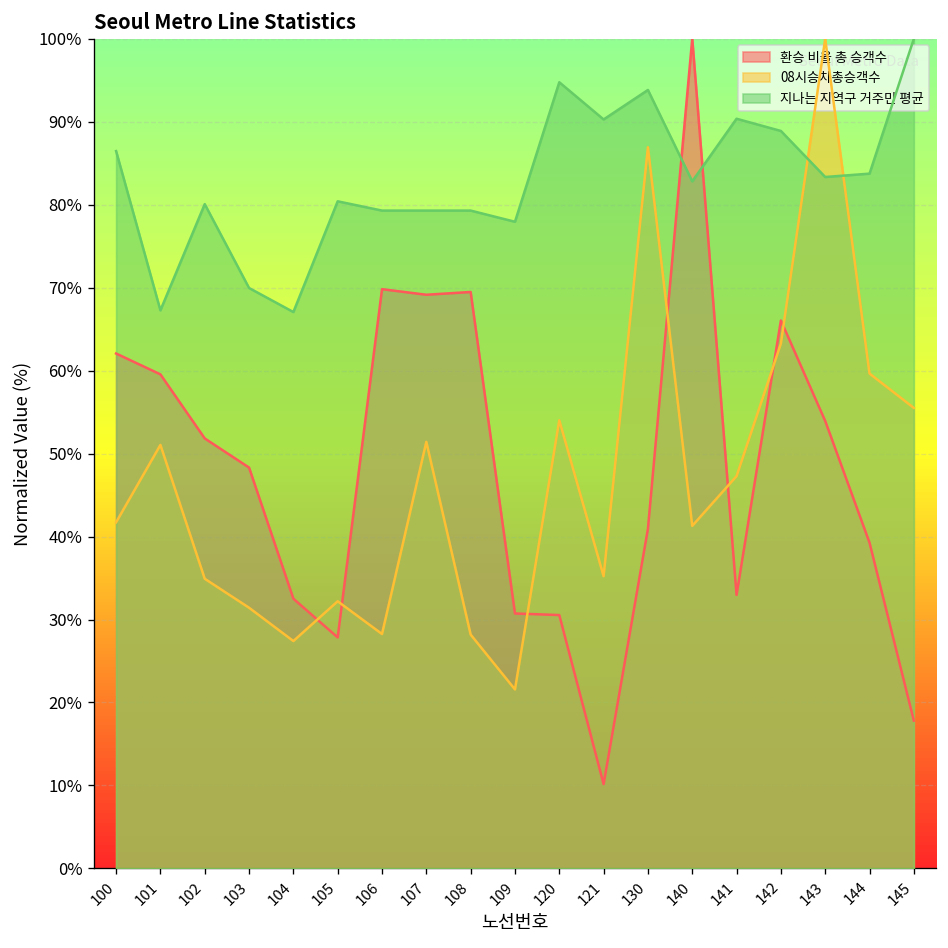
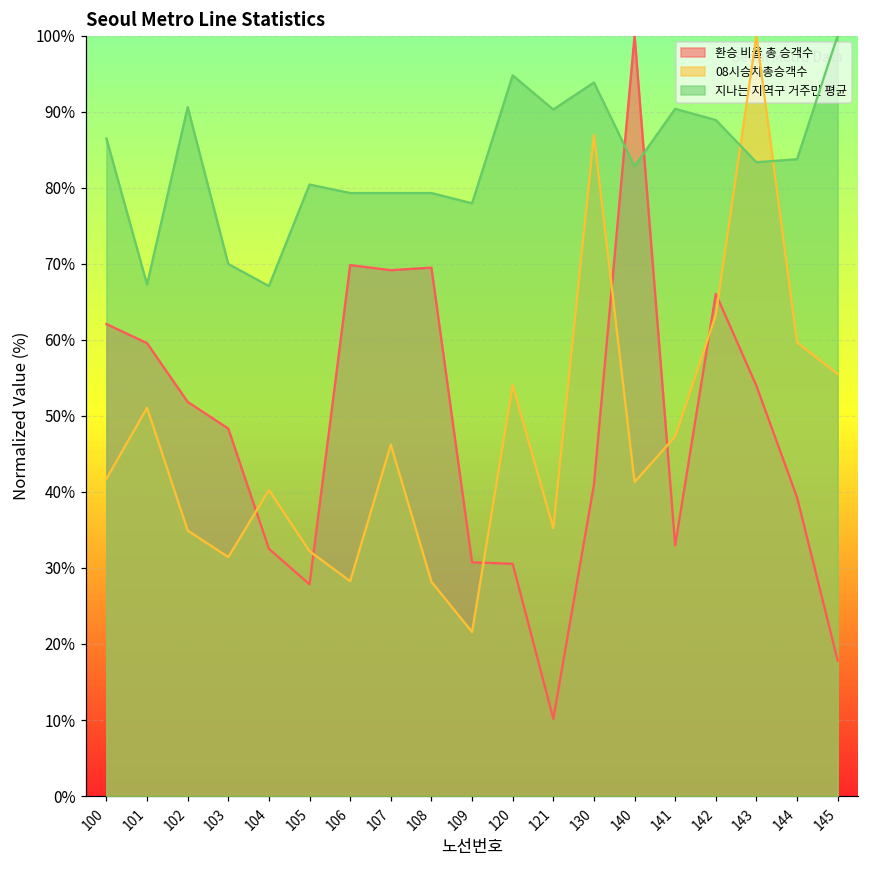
지나는 지역구 거주민 평균, 102: 80% -> 91%
08시승차총승객수, 104: 27% -> 40%
08시승차총승객수, 107: 51% -> 46%
